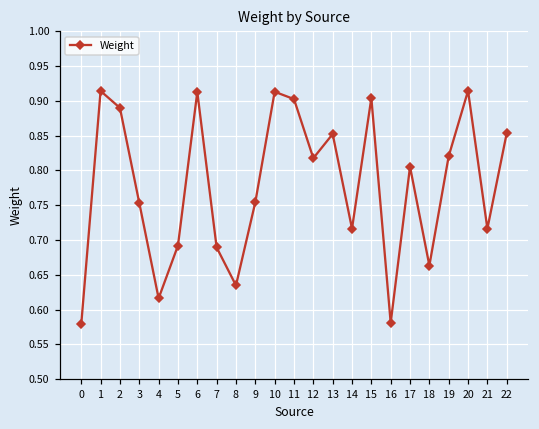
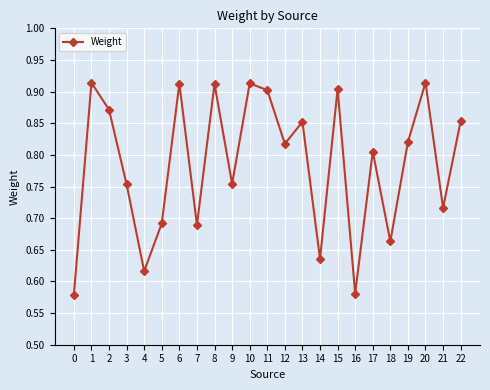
2: 0.89 -> 0.87
8: 0.63 -> 0.91
14: 0.72 -> 0.64
